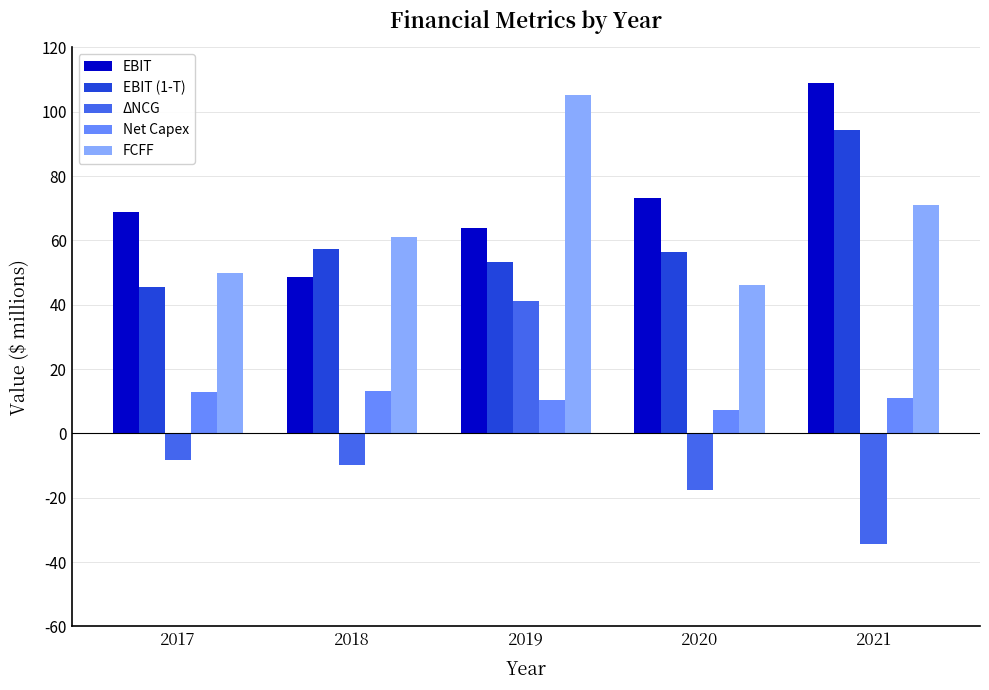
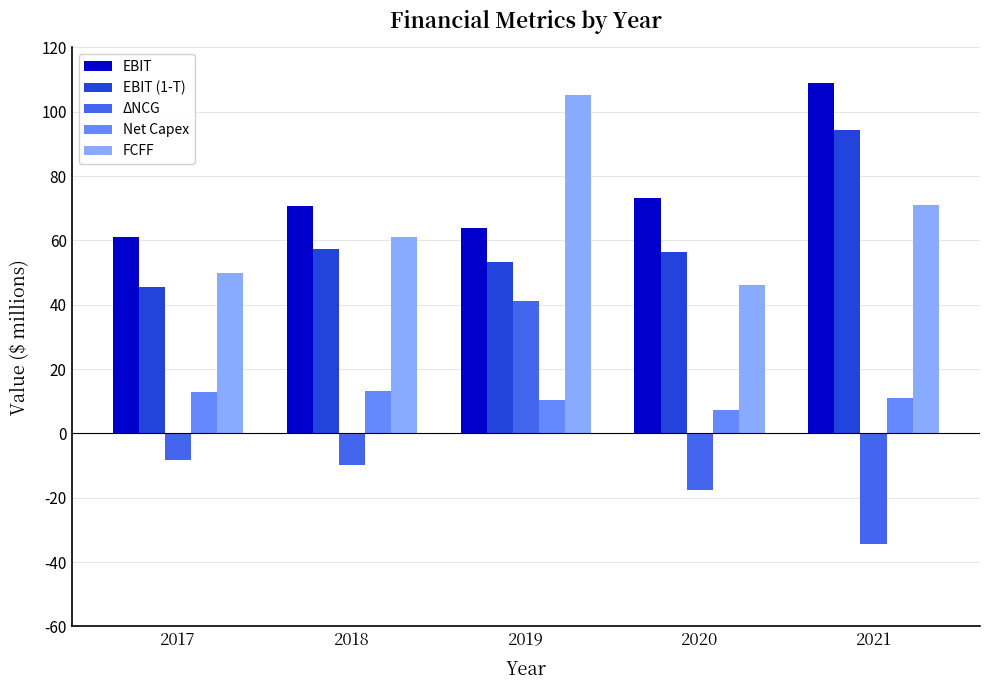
EBIT, 2017: 69 -> 61
EBIT, 2018: 49 -> 71
